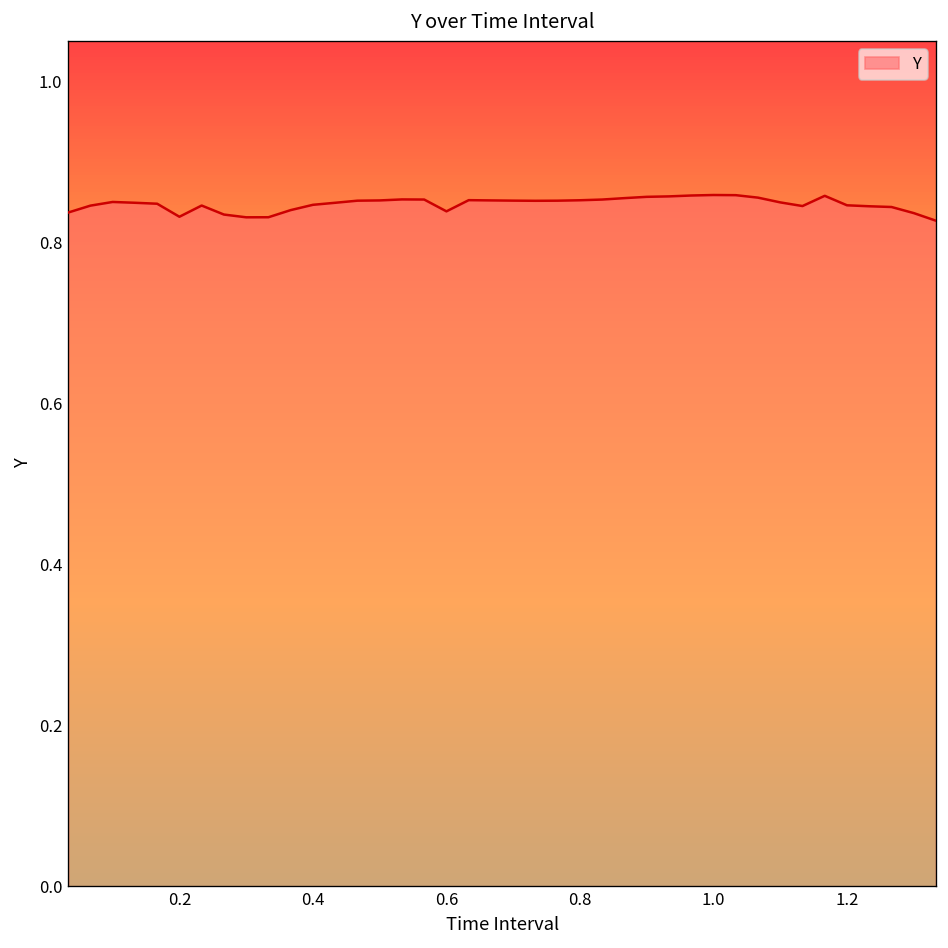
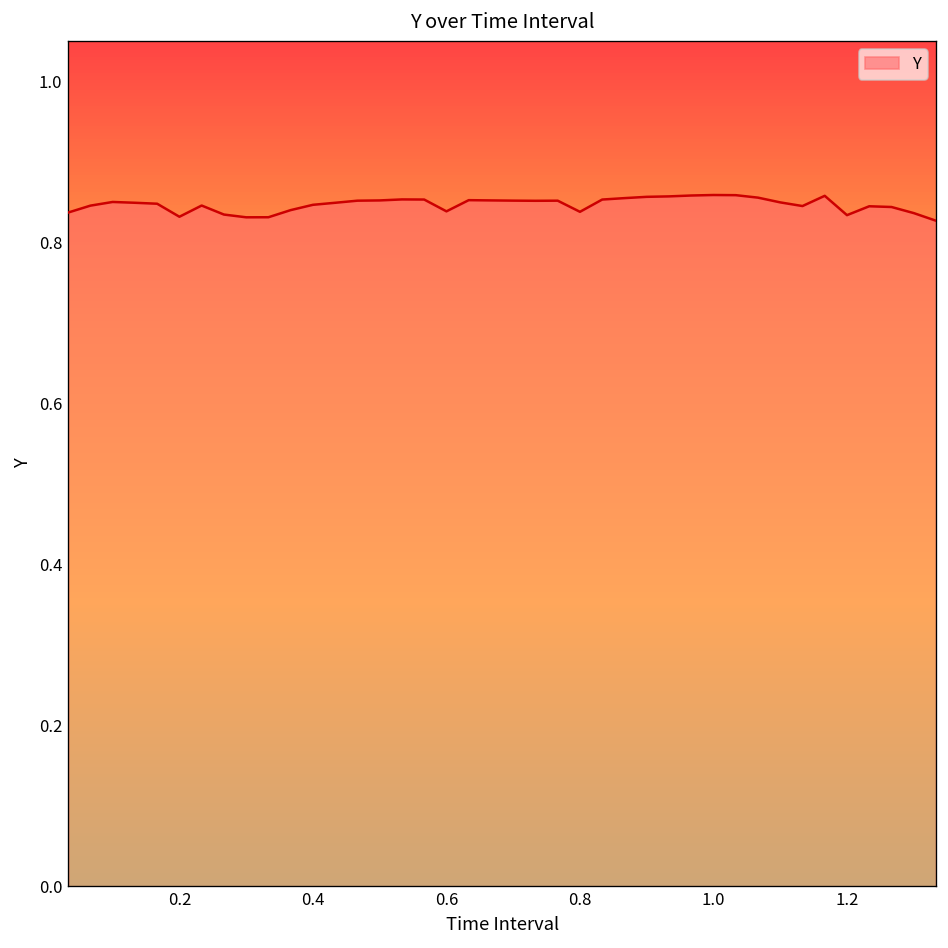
0.8: 0.85 -> 0.84
1.2: 0.85 -> 0.83
